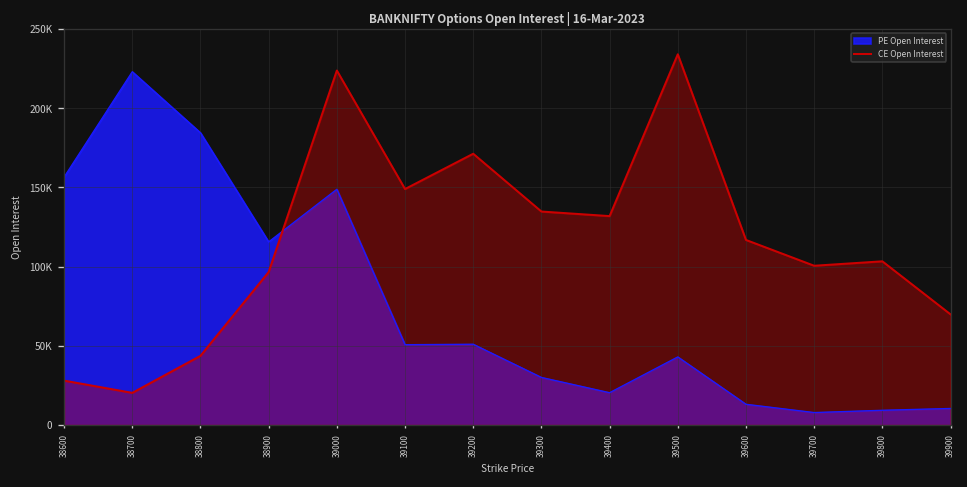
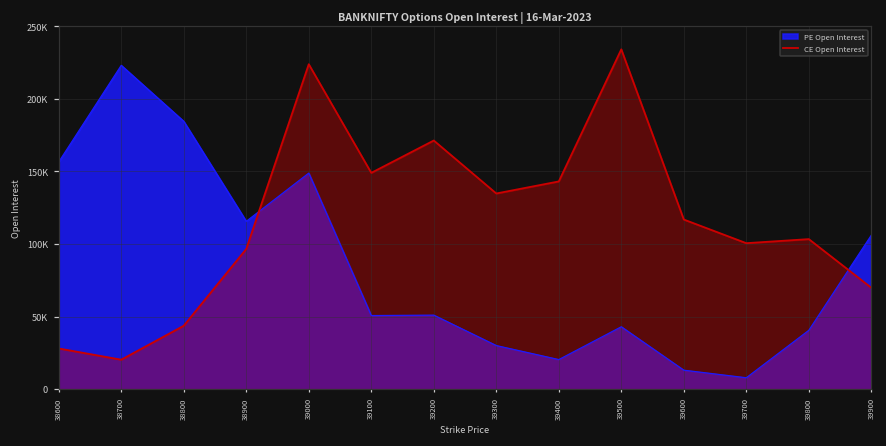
CE Open Interest, 39400: 132000 -> 143000
PE Open Interest, 39800: 9000 -> 41000
PE Open Interest, 39900: 10000 -> 106000
